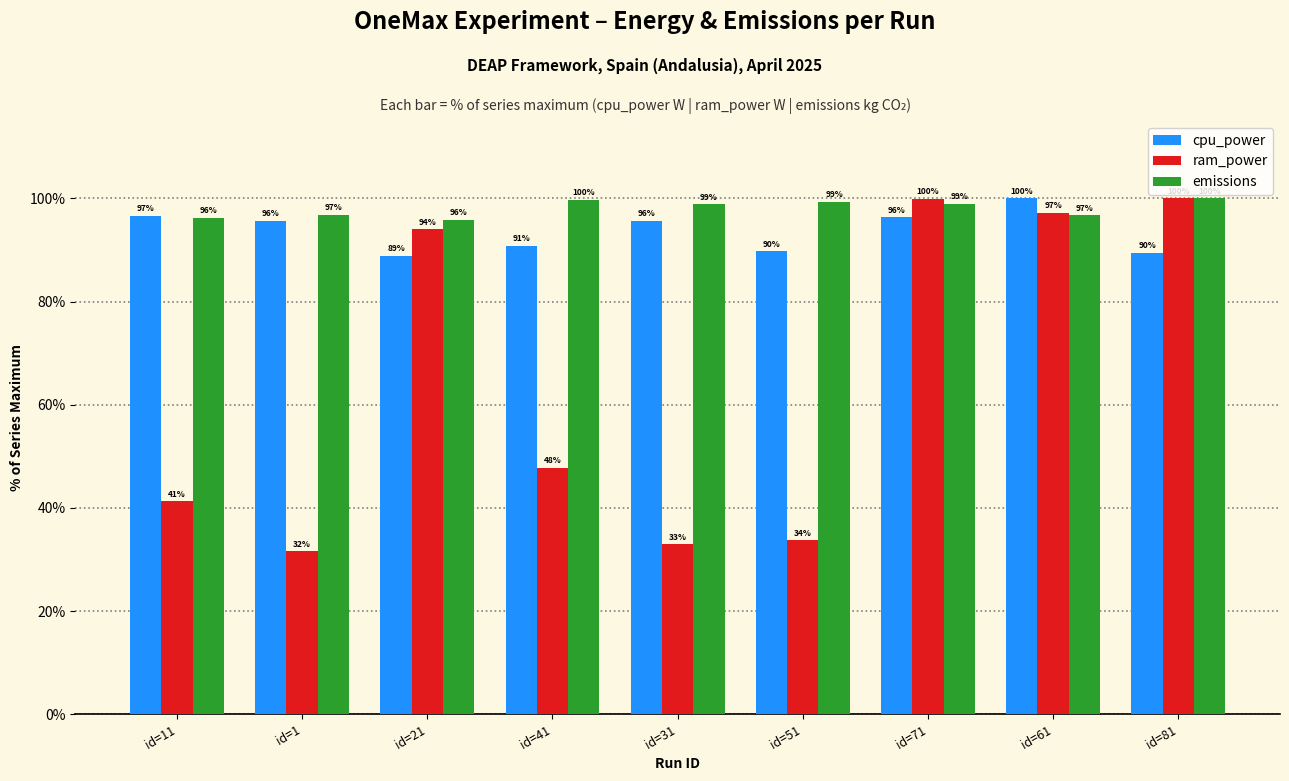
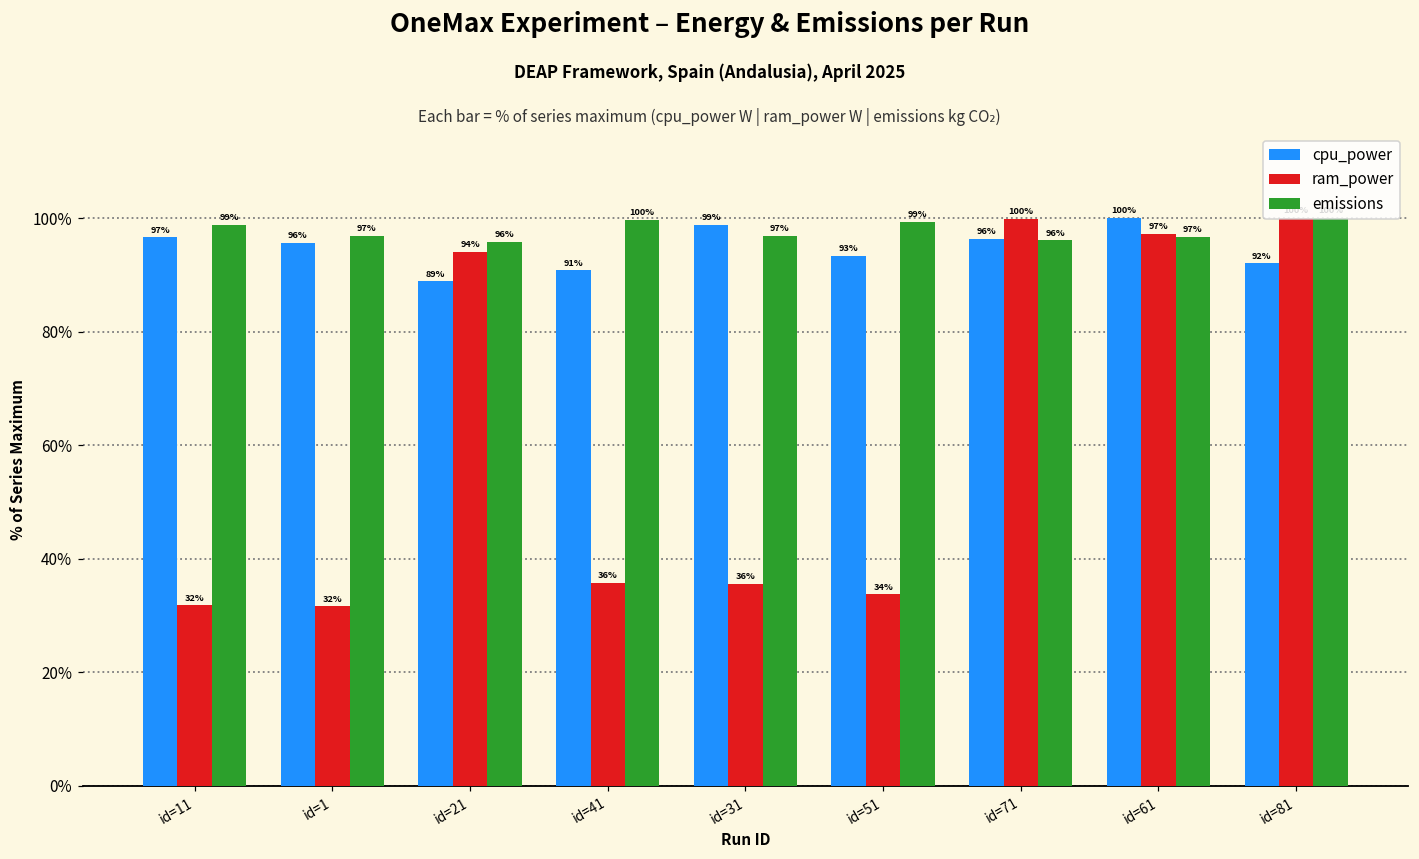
ram_power, id=11: 41% -> 32%
emissions, id=11: 96% -> 99%
ram_power, id=41: 48% -> 36%
cpu_power, id=31: 96% -> 99%
ram_power, id=31: 33% -> 36%
emissions, id=31: 99% -> 97%
cpu_power, id=51: 90% -> 93%
emissions, id=71: 99% -> 96%
cpu_power, id=81: 90% -> 92%
